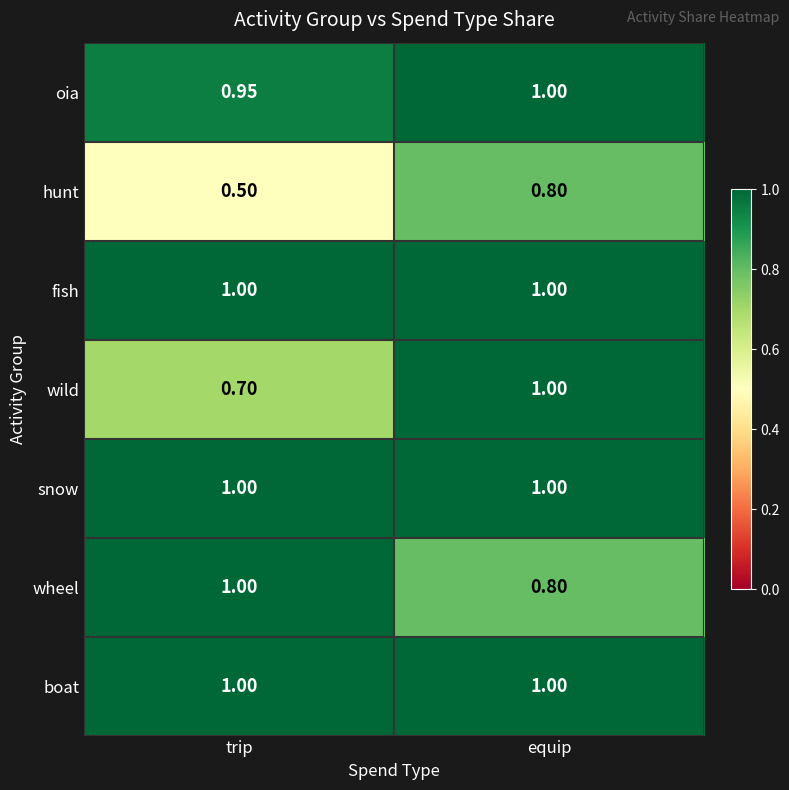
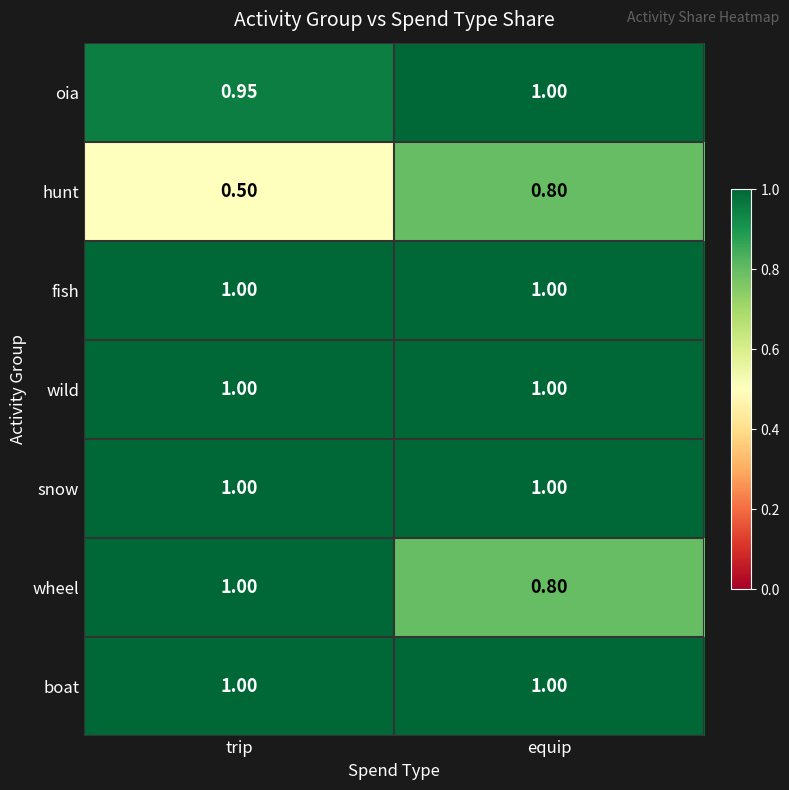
wild, trip: 0.70 -> 1.00
